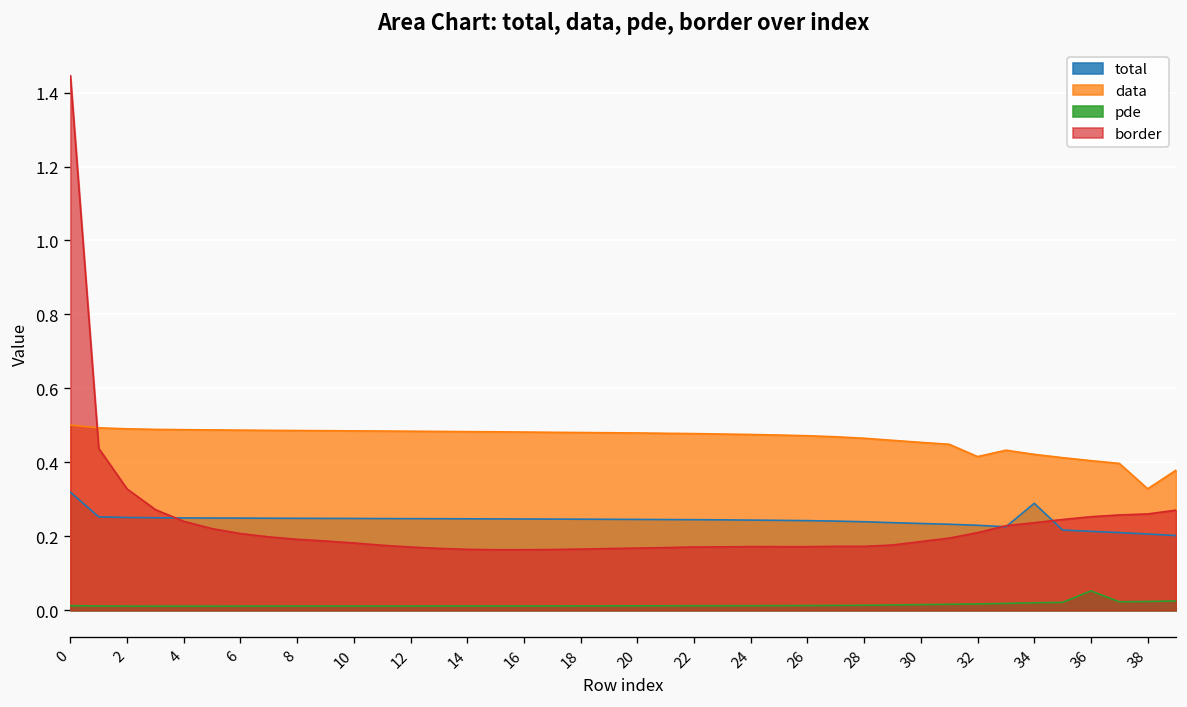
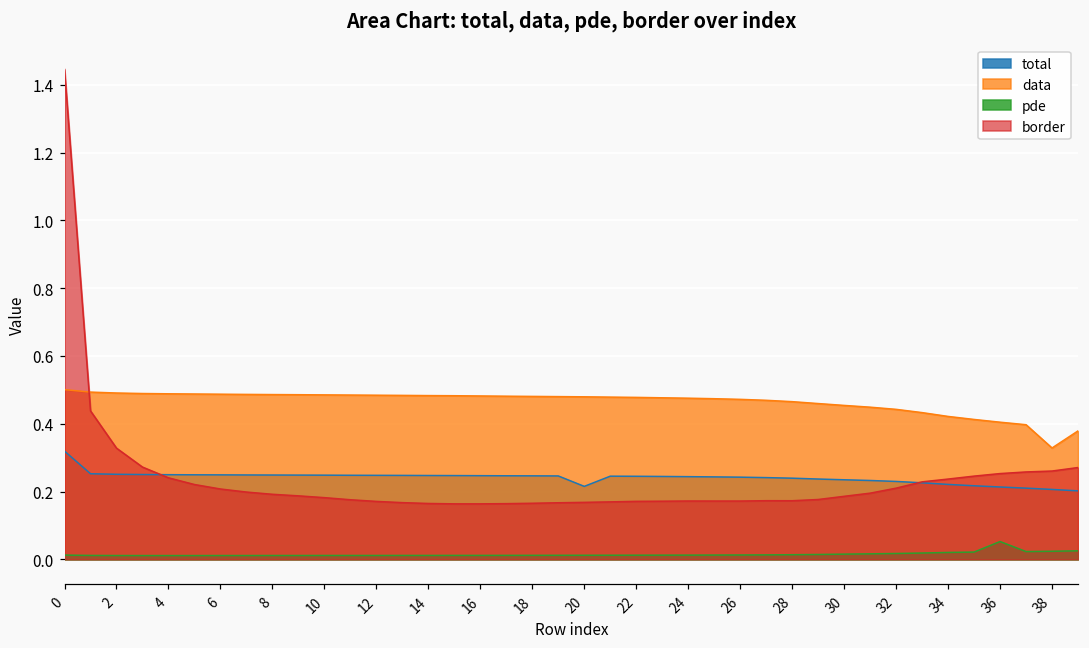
total, 20: 0.25 -> 0.22
data, 32: 0.42 -> 0.44
total, 34: 0.29 -> 0.22
